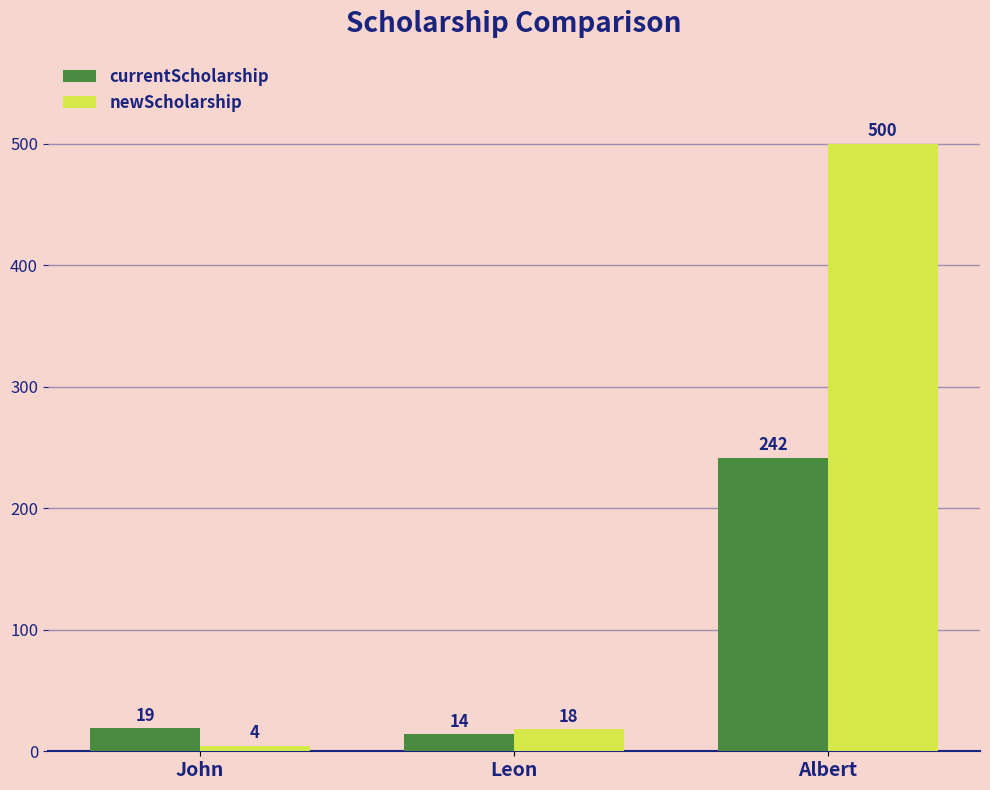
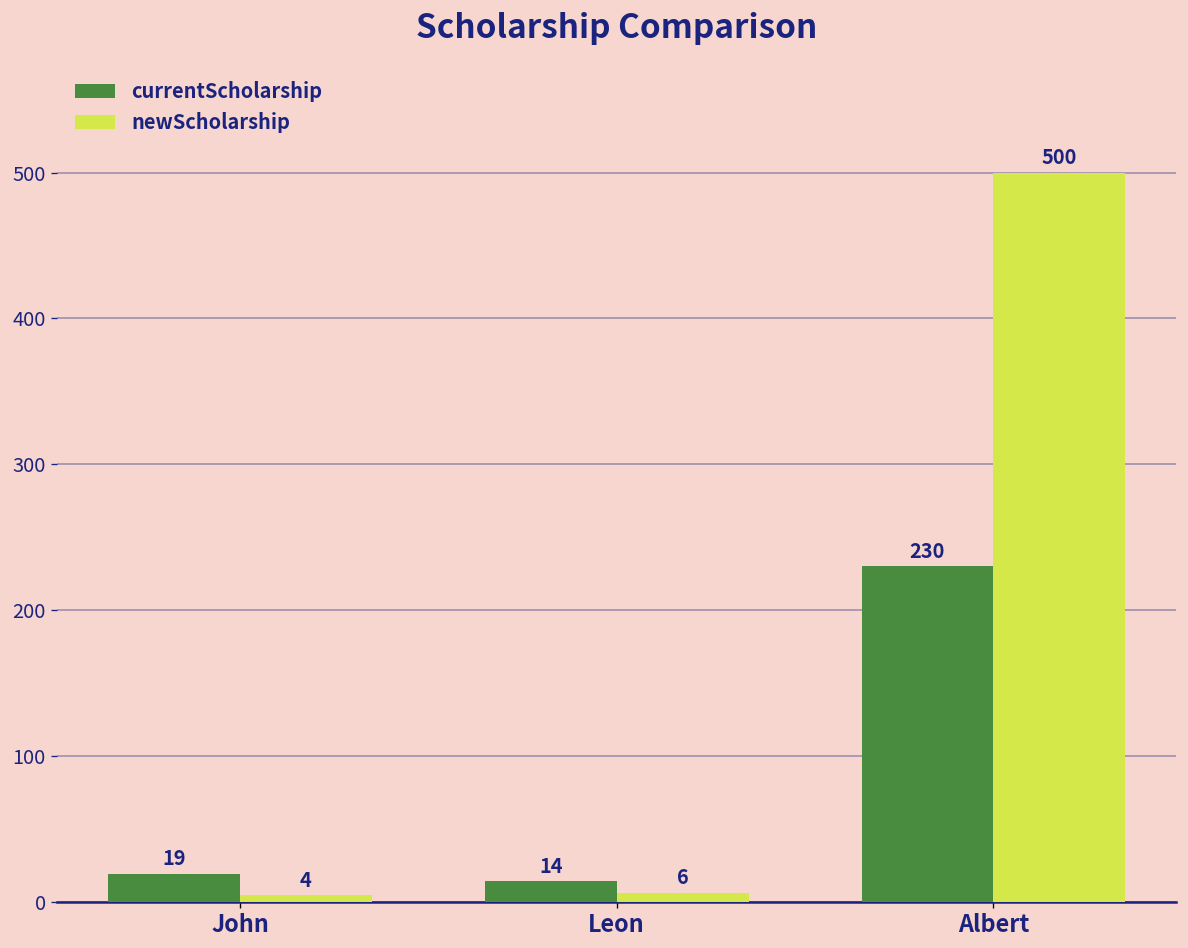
newScholarship, Leon: 18 -> 6
currentScholarship, Albert: 242 -> 230
